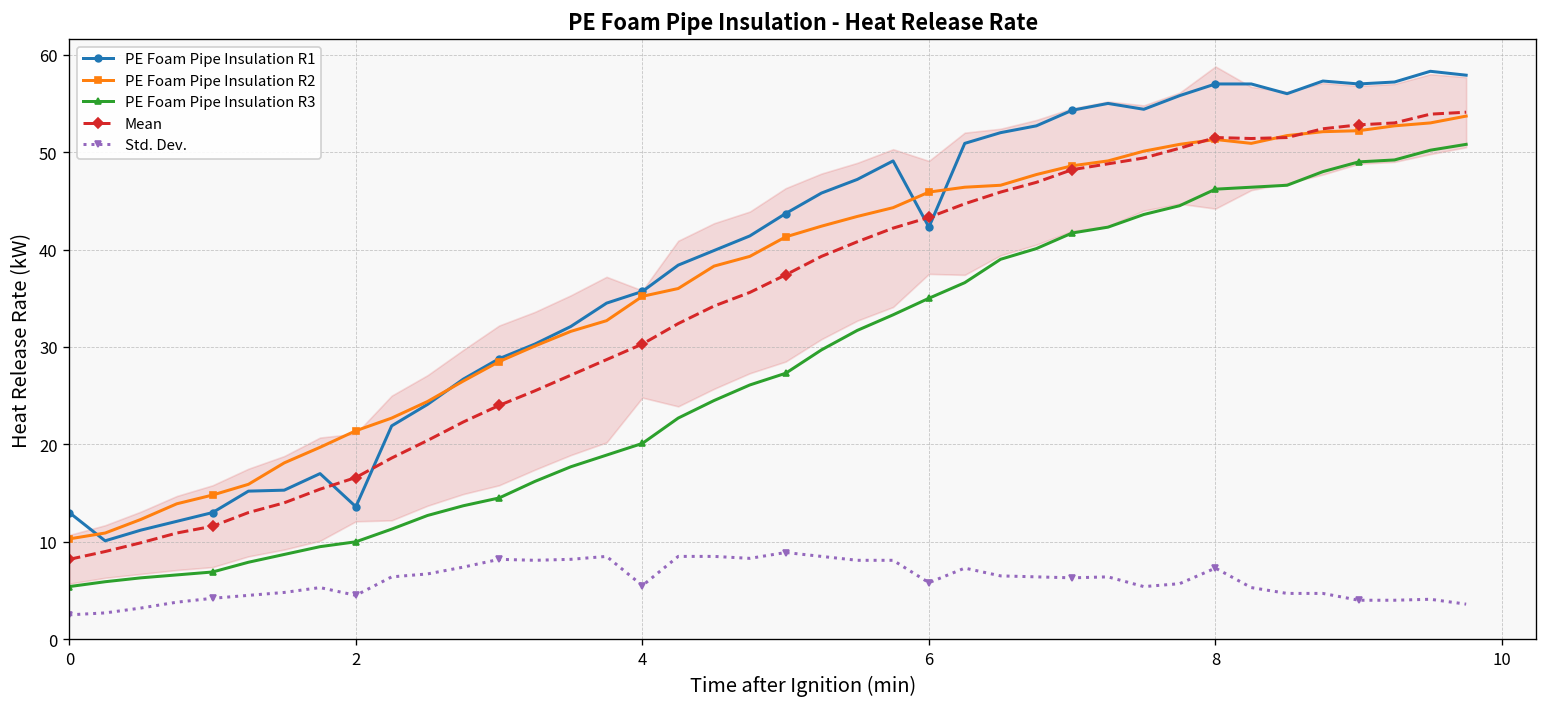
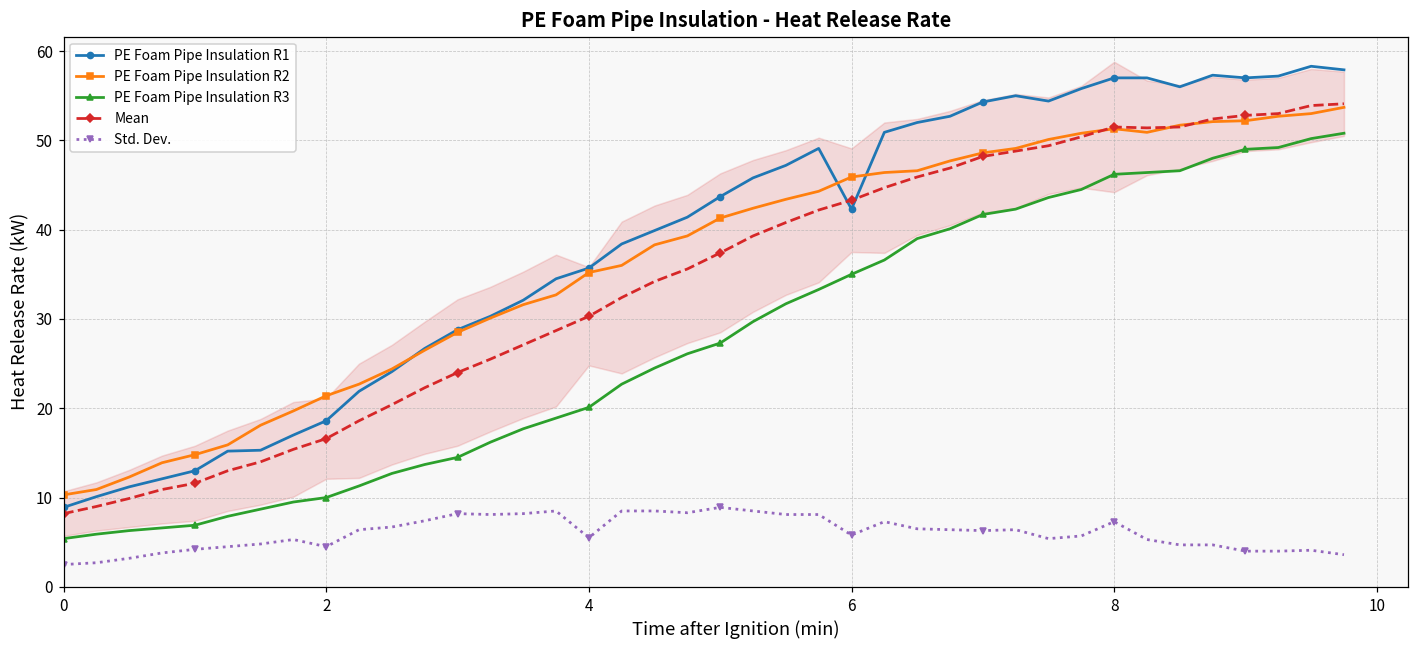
PE Foam Pipe Insulation R1, 0: 13 -> 9
PE Foam Pipe Insulation R1, 2: 14 -> 19
